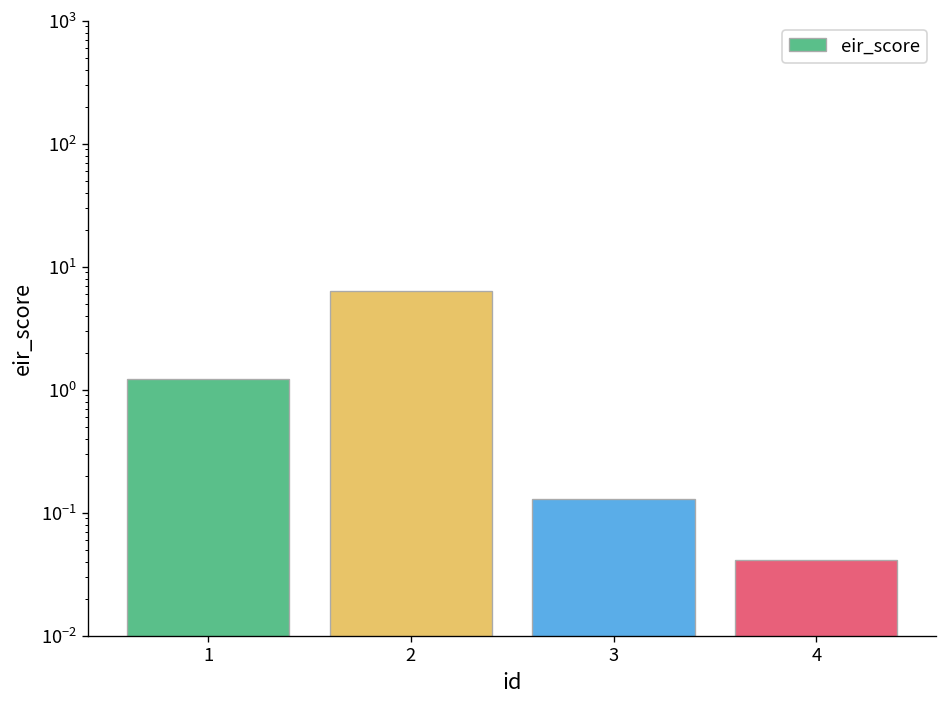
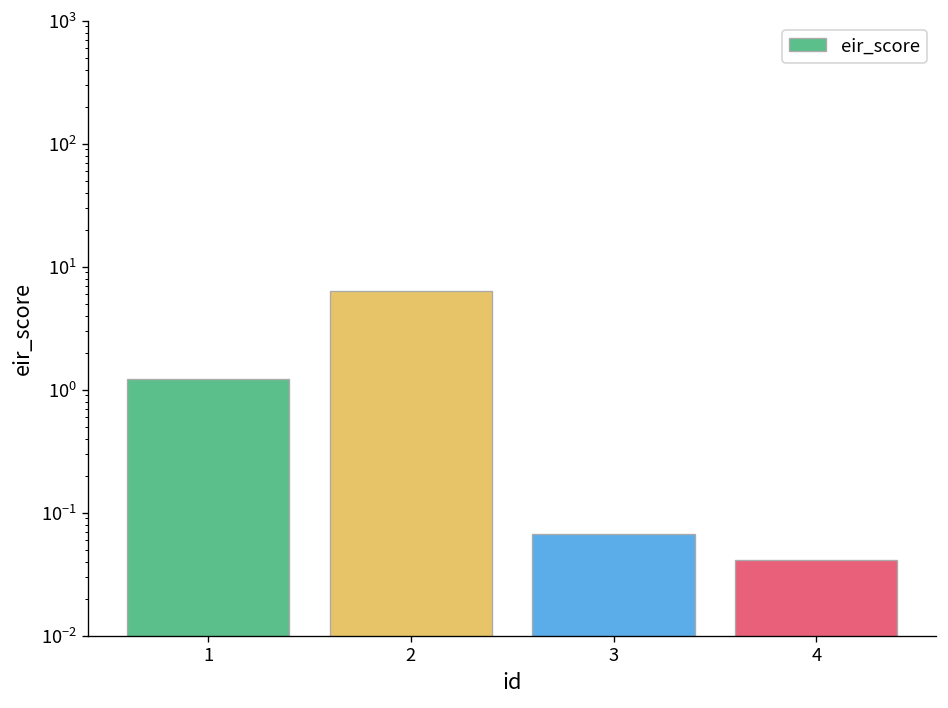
3: 0.13 -> 0.07
